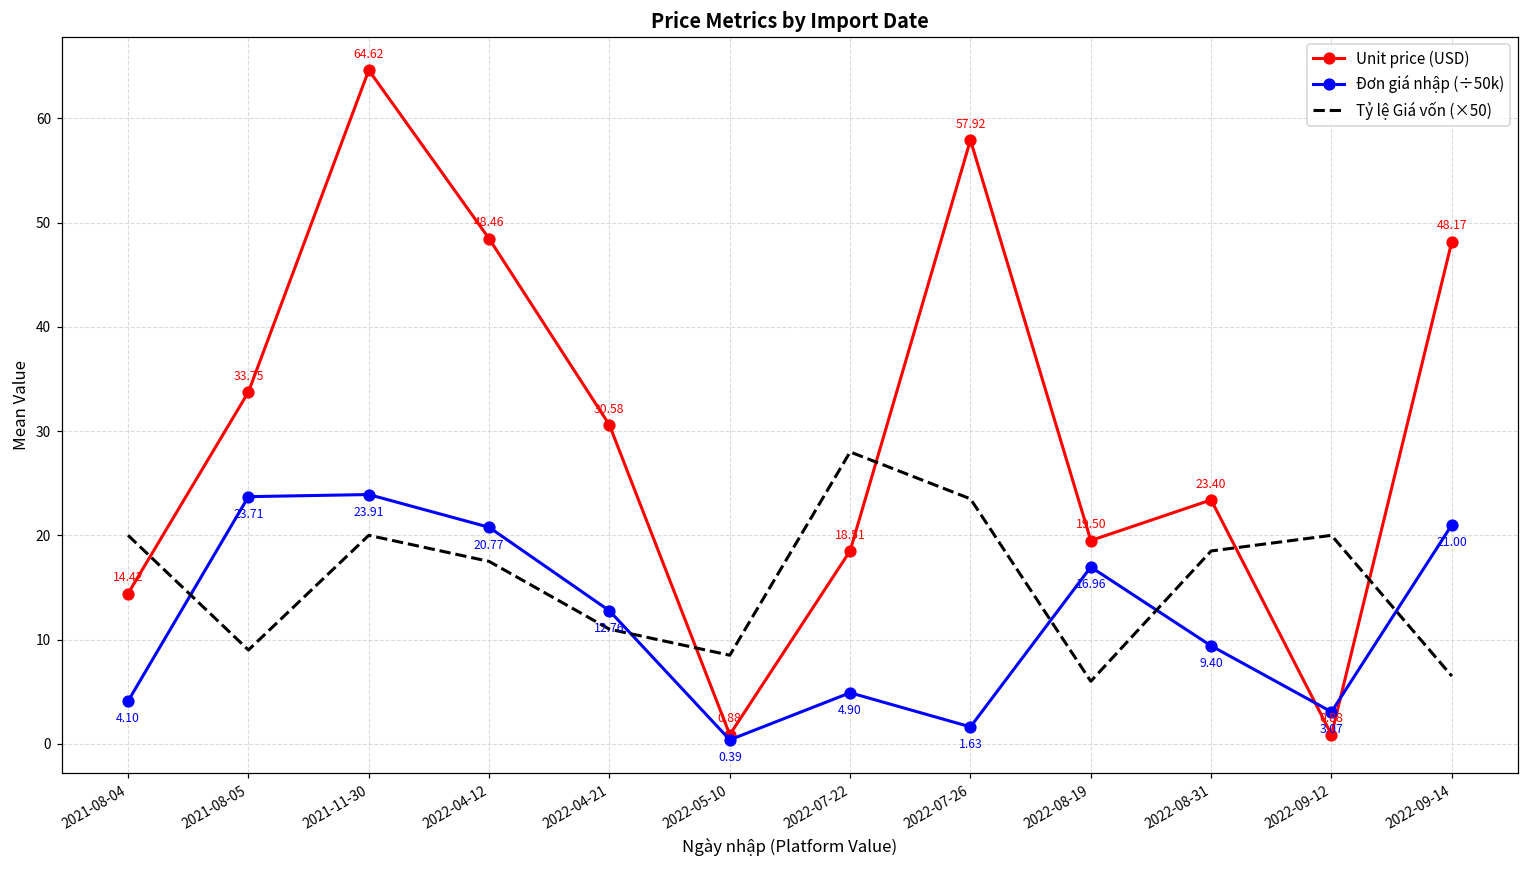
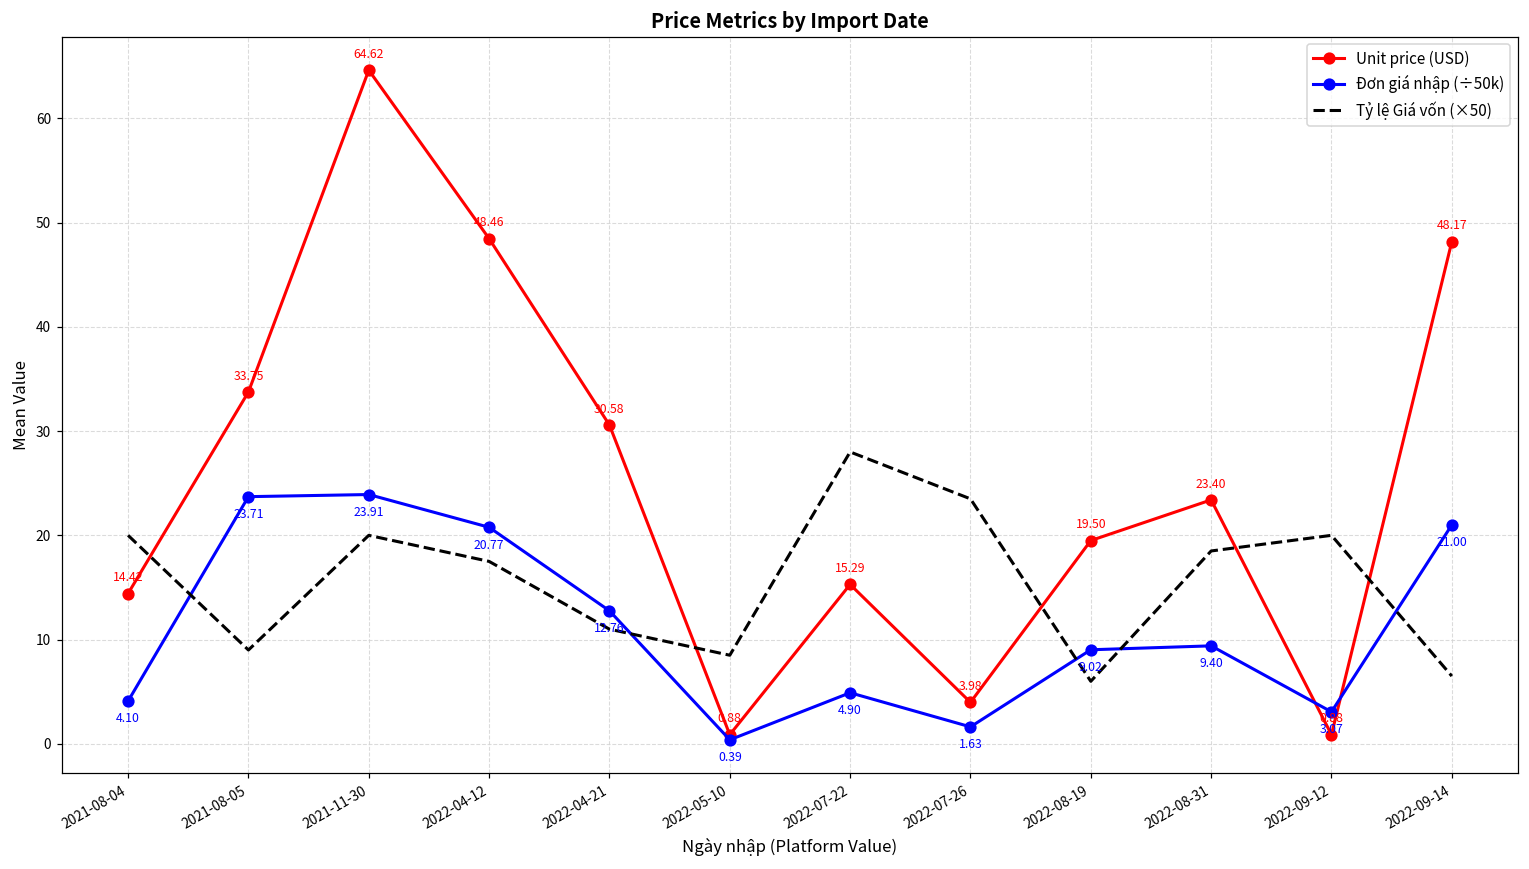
Unit price (USD), 2022-07-22: 18.51 -> 15.29
Unit price (USD), 2022-07-26: 57.92 -> 3.98
Đơn giá nhập (÷50k), 2022-08-19: 16.96 -> 9.02
